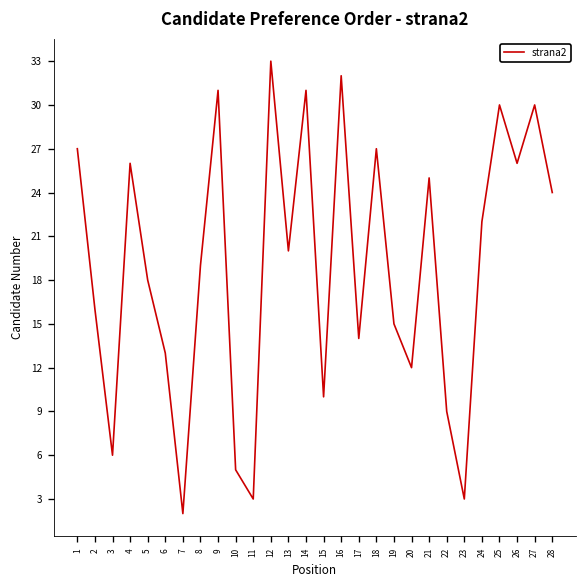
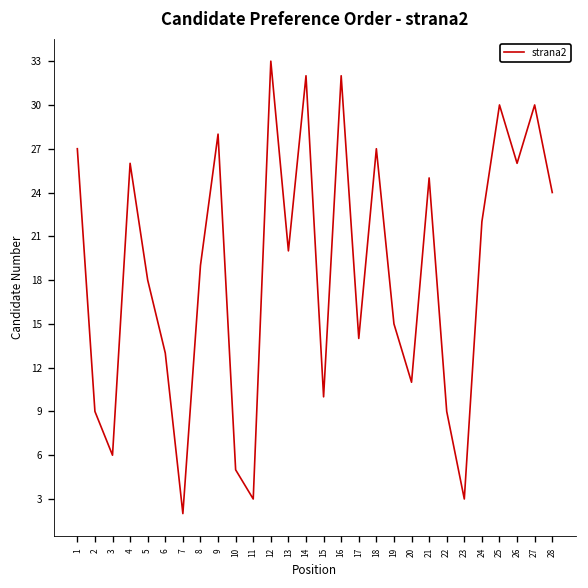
2: 16 -> 9
9: 31 -> 28
14: 31 -> 32
20: 12 -> 11
